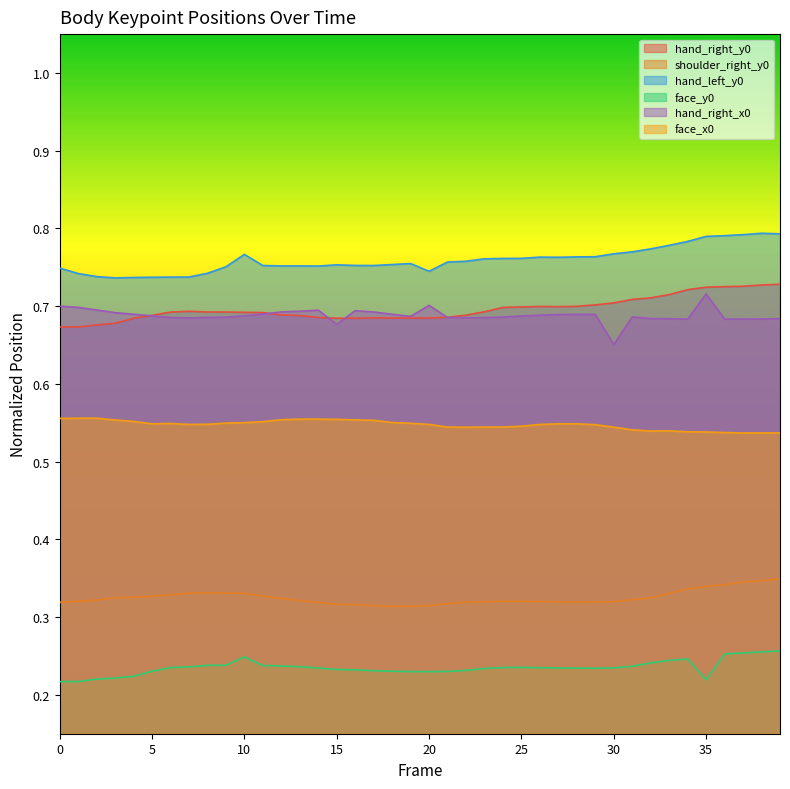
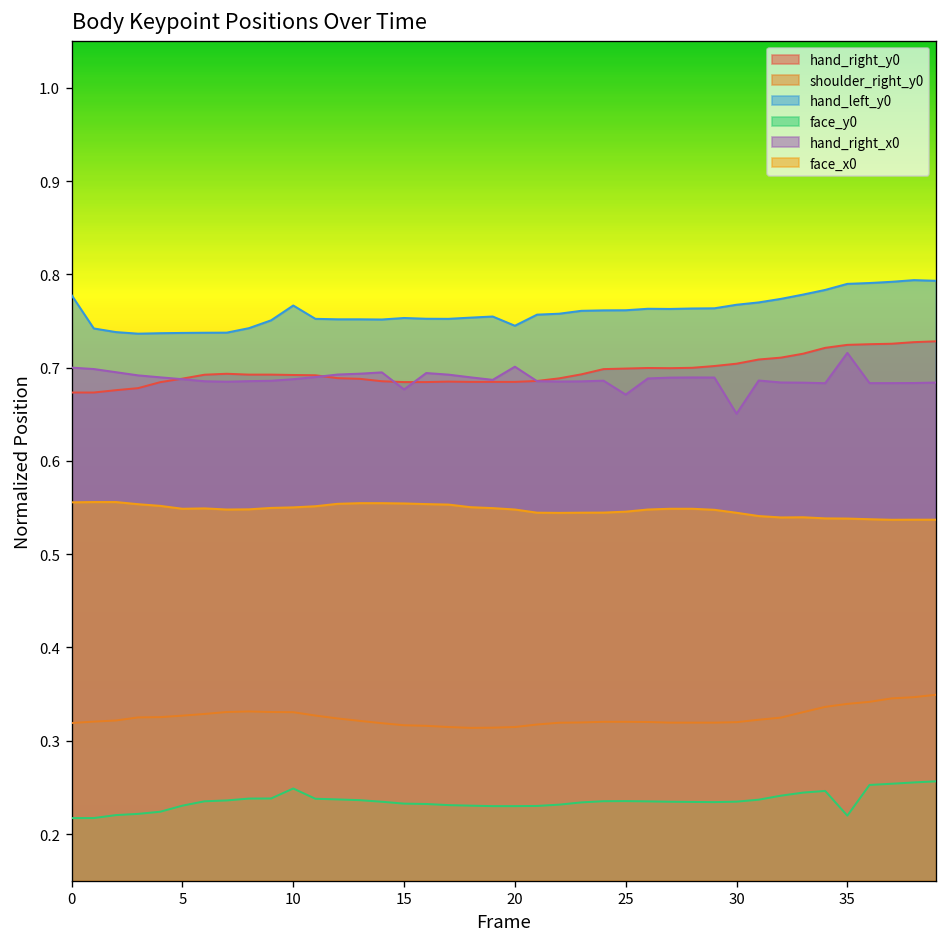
hand_left_y0, 0: 0.75 -> 0.78
hand_right_x0, 25: 0.69 -> 0.67
